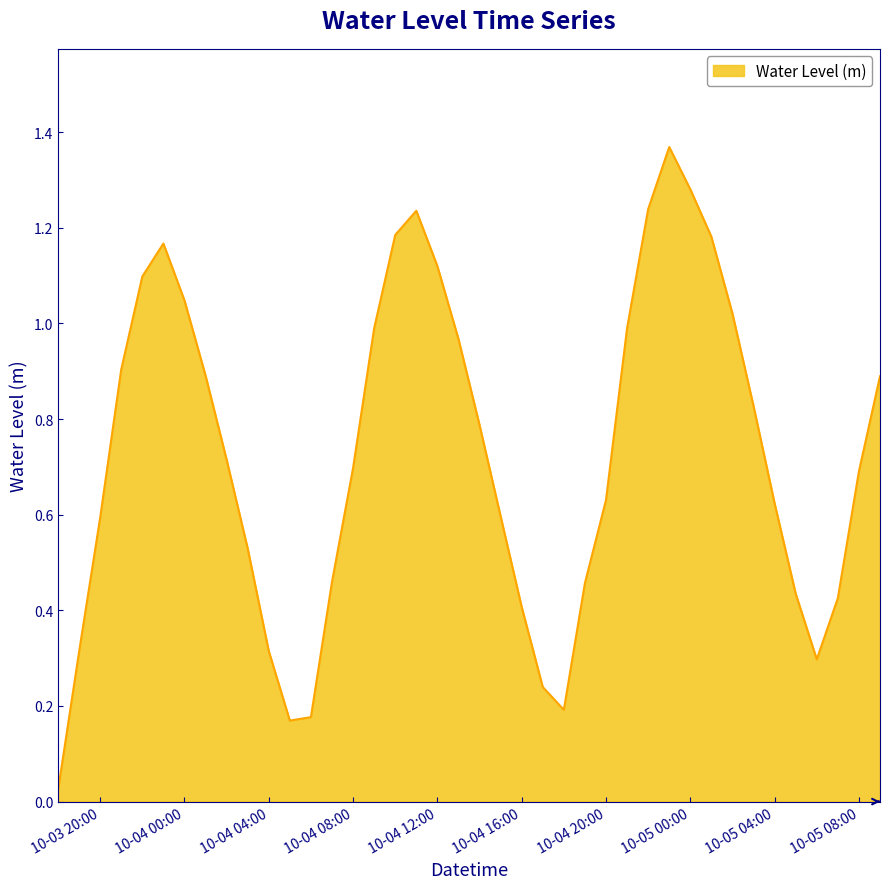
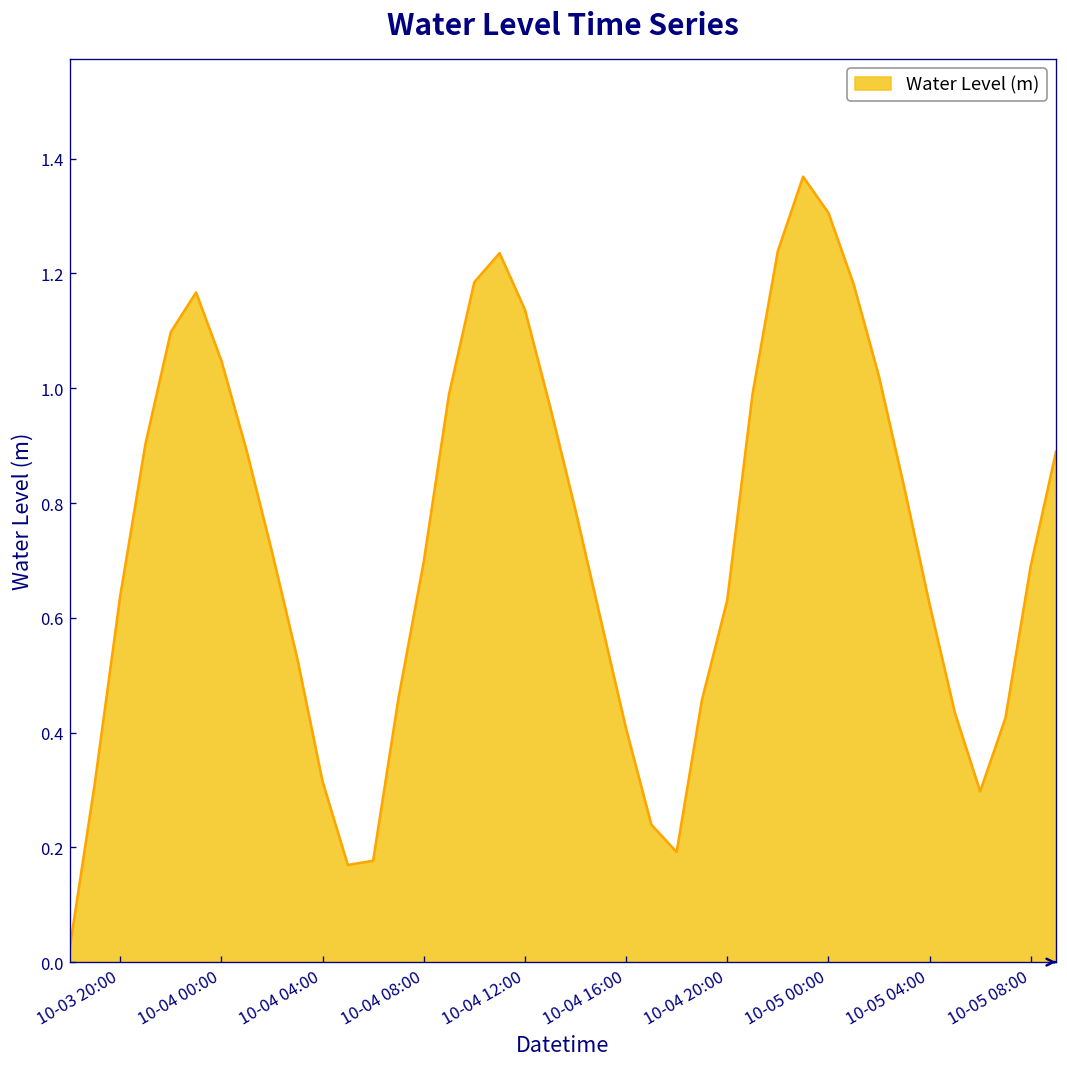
10-03 20:00: 0.59 -> 0.64
10-04 12:00: 1.12 -> 1.14
10-05 00:00: 1.28 -> 1.31
